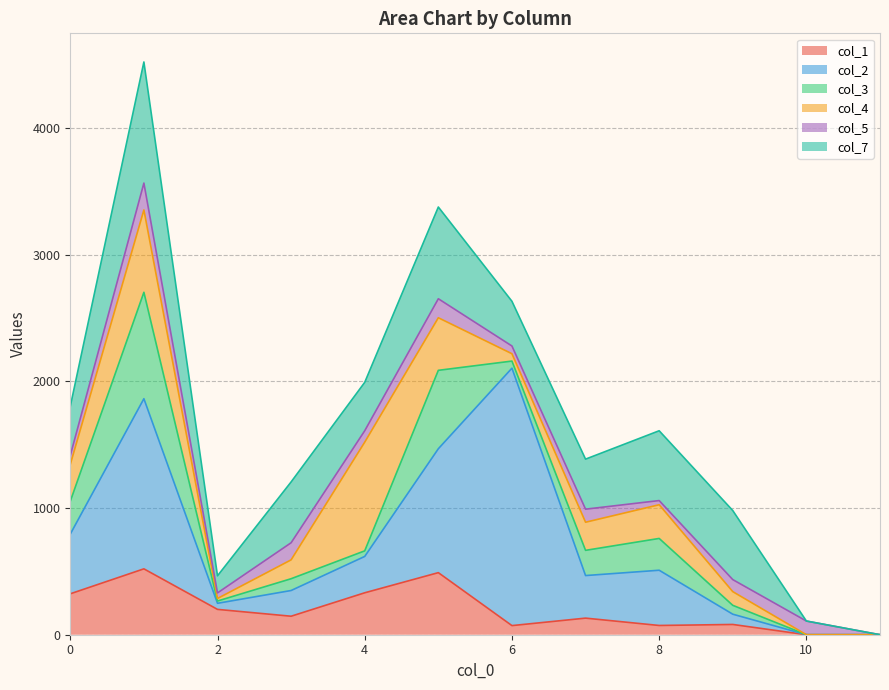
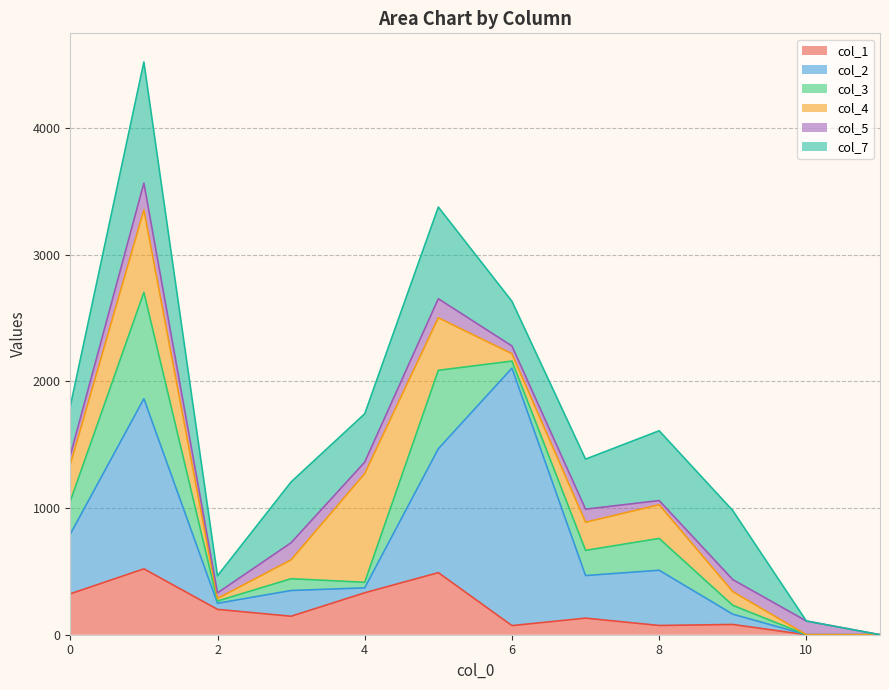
col_2, 4: 290 -> 40
